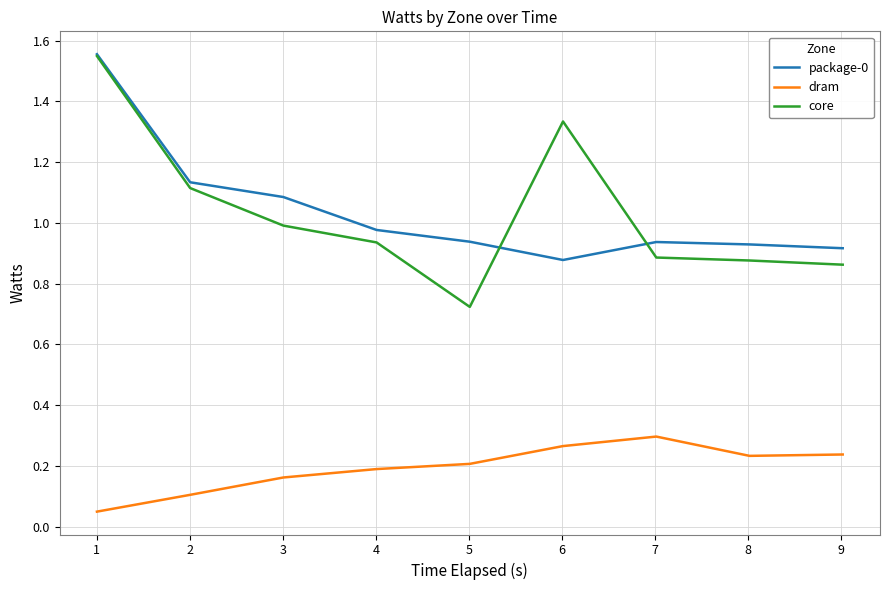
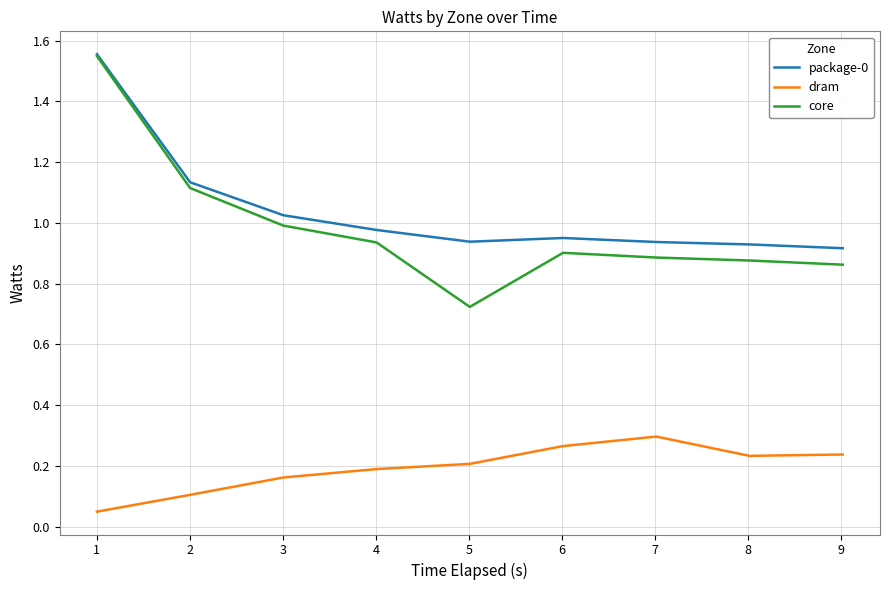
package-0, 3: 1.08 -> 1.03
package-0, 6: 0.88 -> 0.95
core, 6: 1.33 -> 0.90
